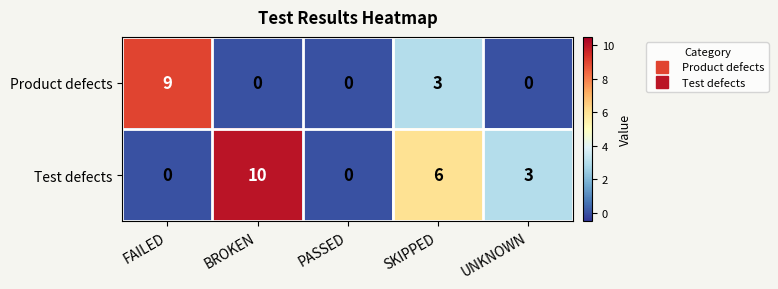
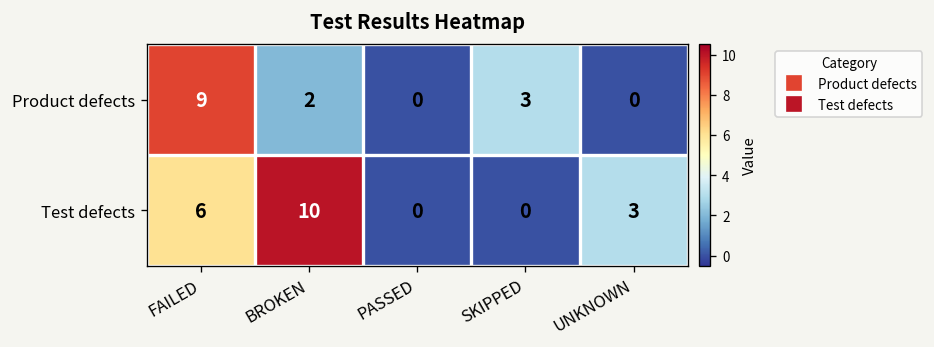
Product defects, BROKEN: 0 -> 2
Test defects, FAILED: 0 -> 6
Test defects, SKIPPED: 6 -> 0
